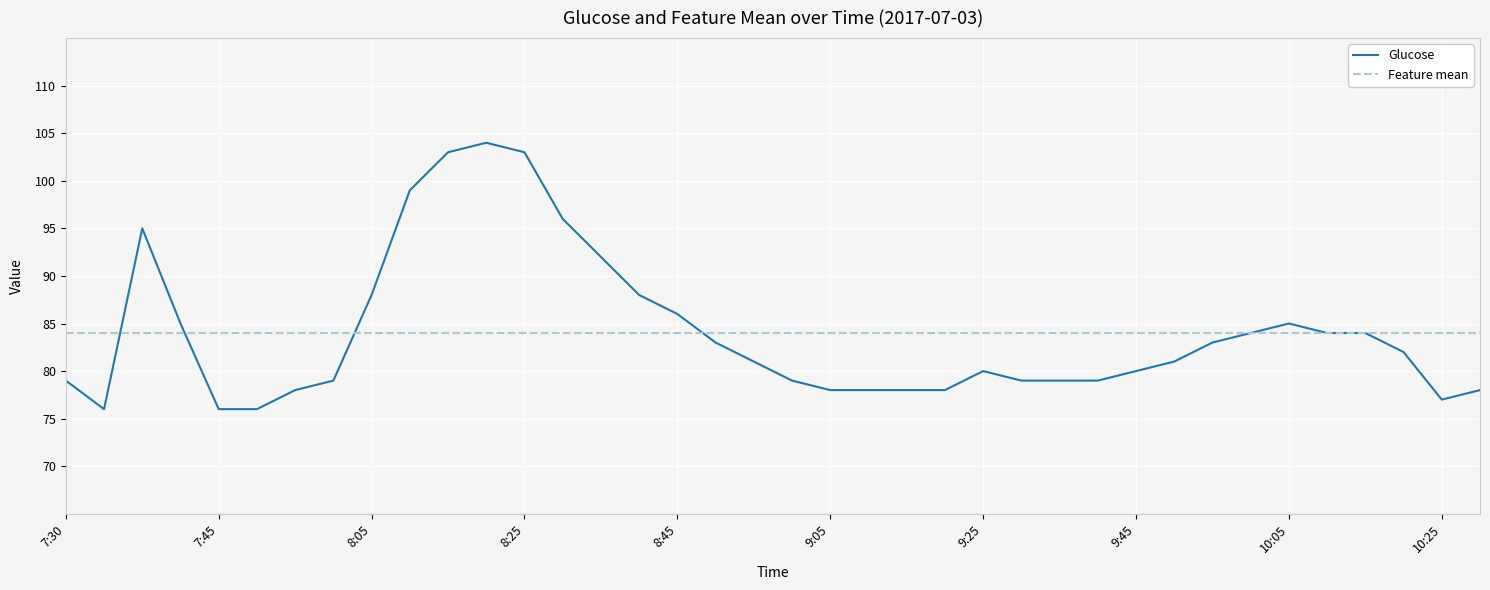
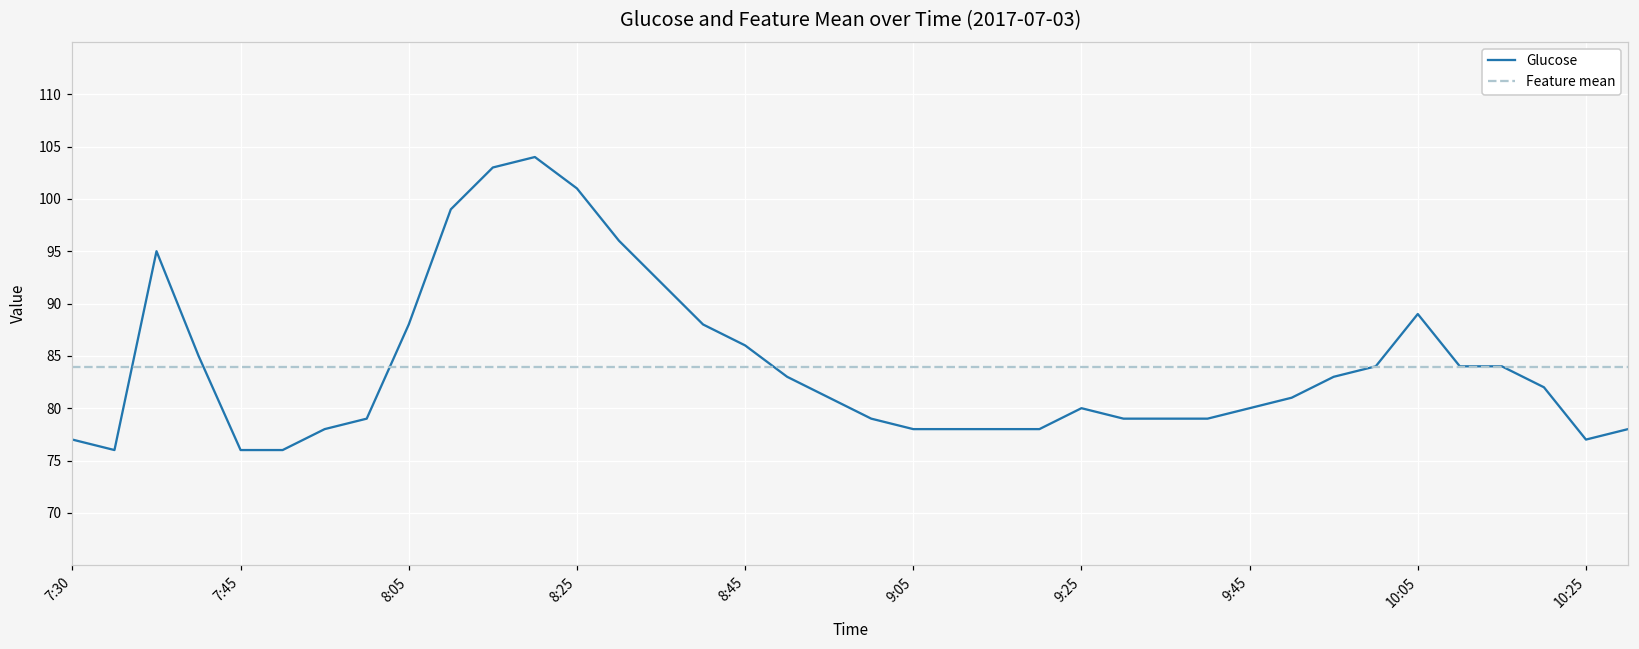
Glucose, 7:30: 79 -> 77
Glucose, 8:25: 103 -> 101
Glucose, 10:05: 85 -> 89
